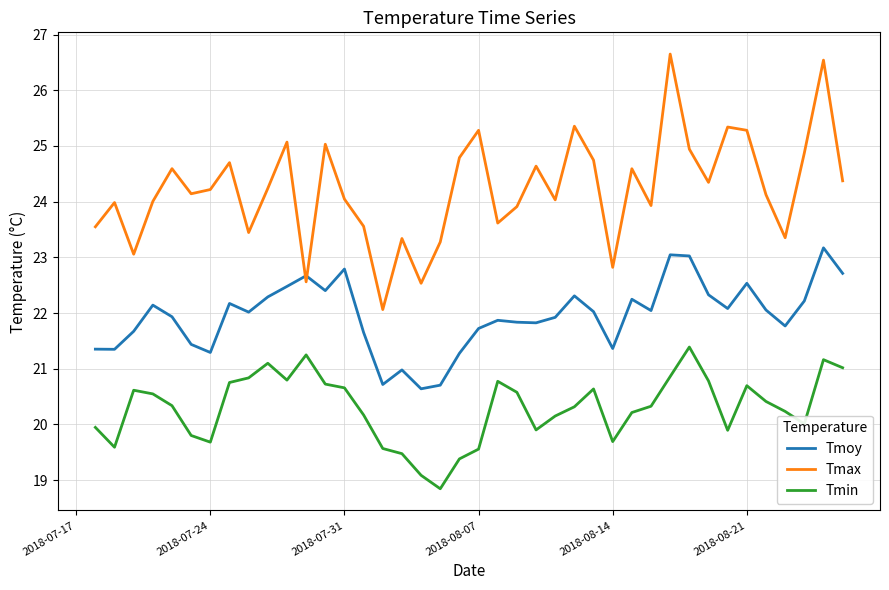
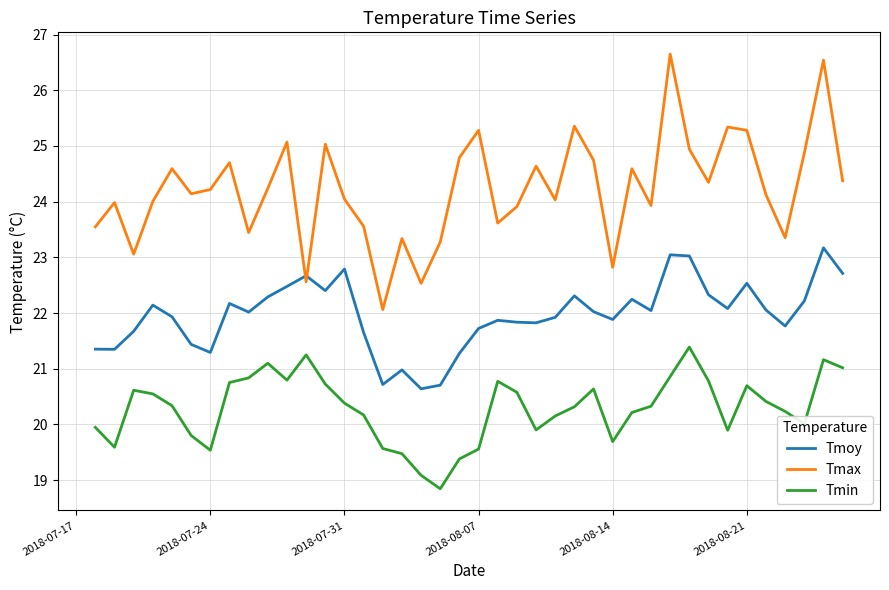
Tmin, 2018-07-24: 19.7 -> 19.5
Tmin, 2018-07-31: 20.7 -> 20.4
Tmoy, 2018-08-14: 21.4 -> 21.9
